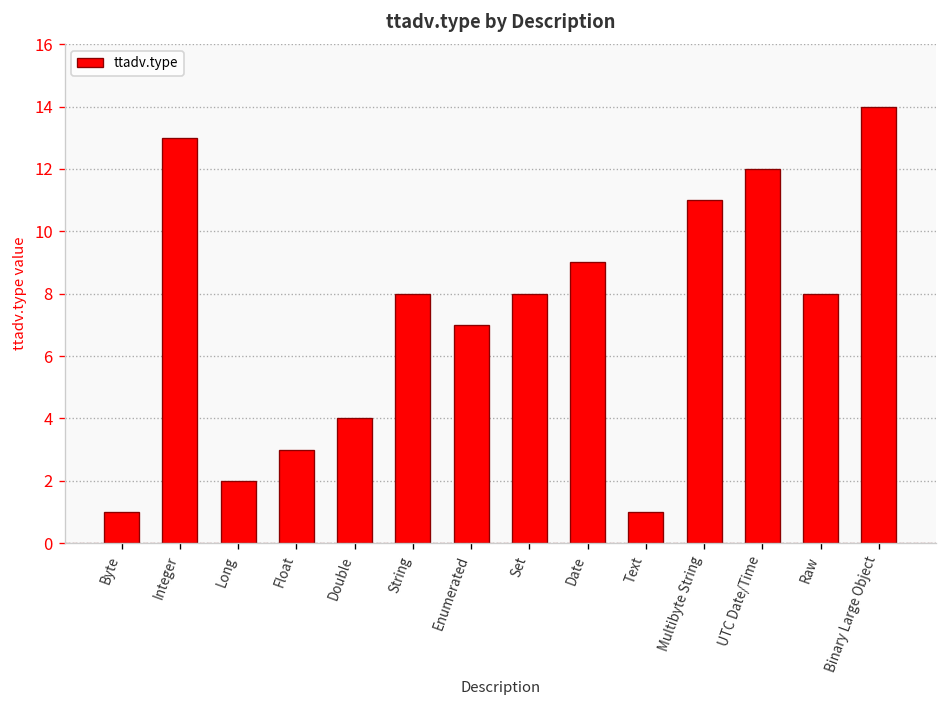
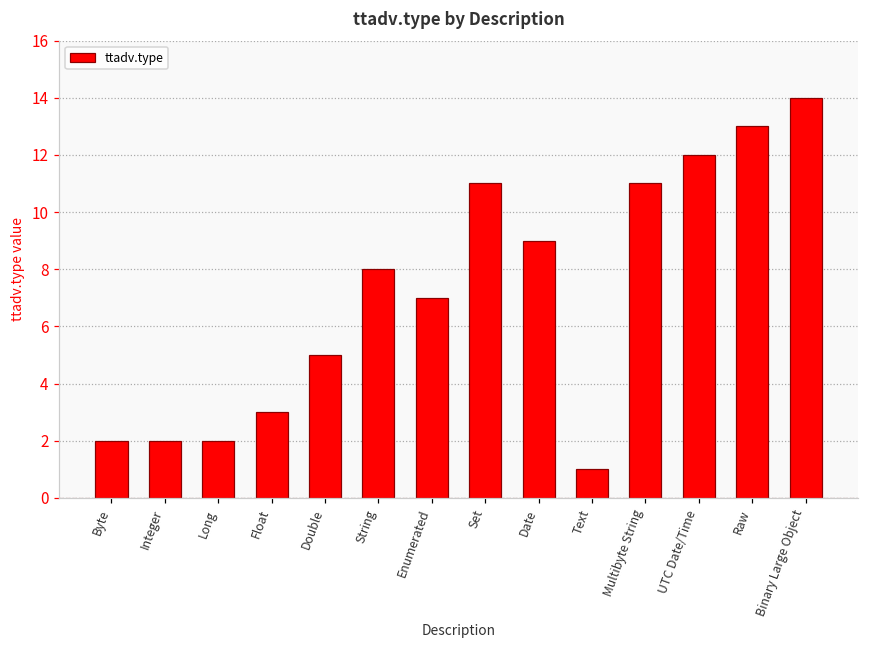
Byte: 1 -> 2
Integer: 13 -> 2
Double: 4 -> 5
Set: 8 -> 11
Raw: 8 -> 13
